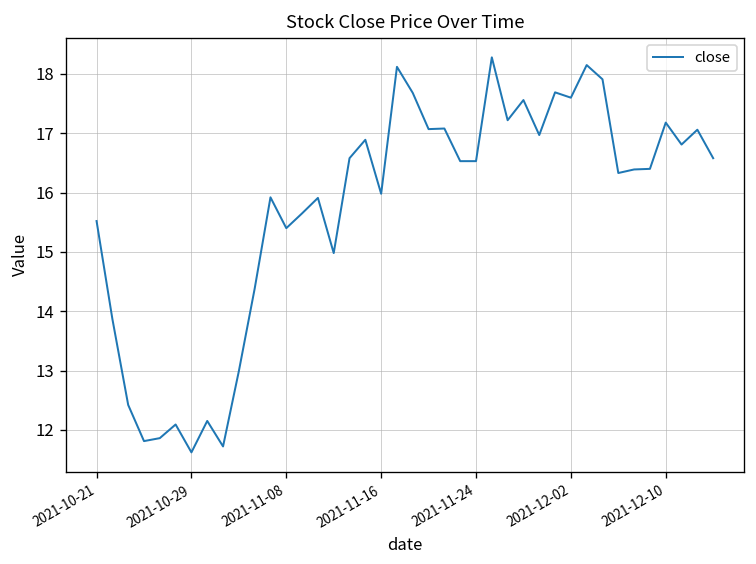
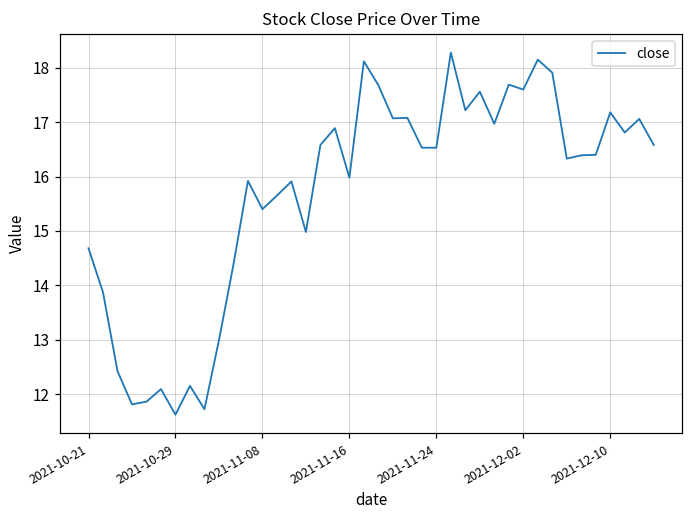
2021-10-21: 15.5 -> 14.7
